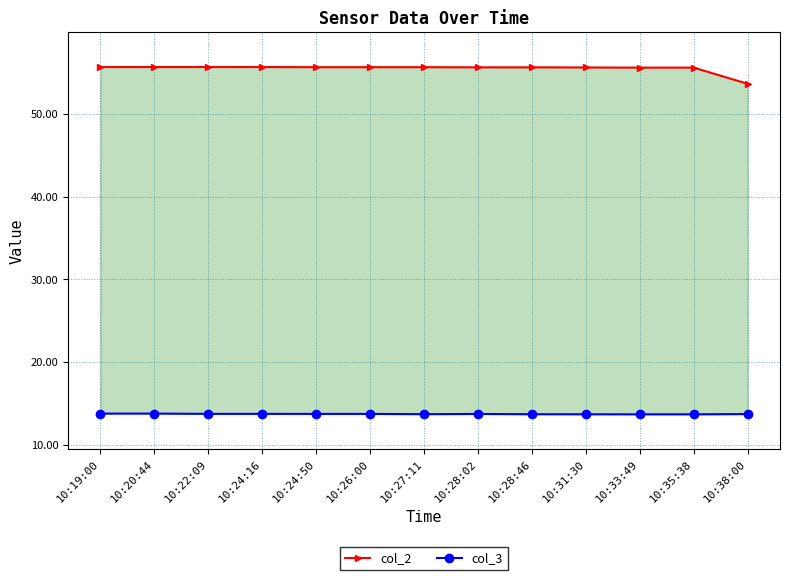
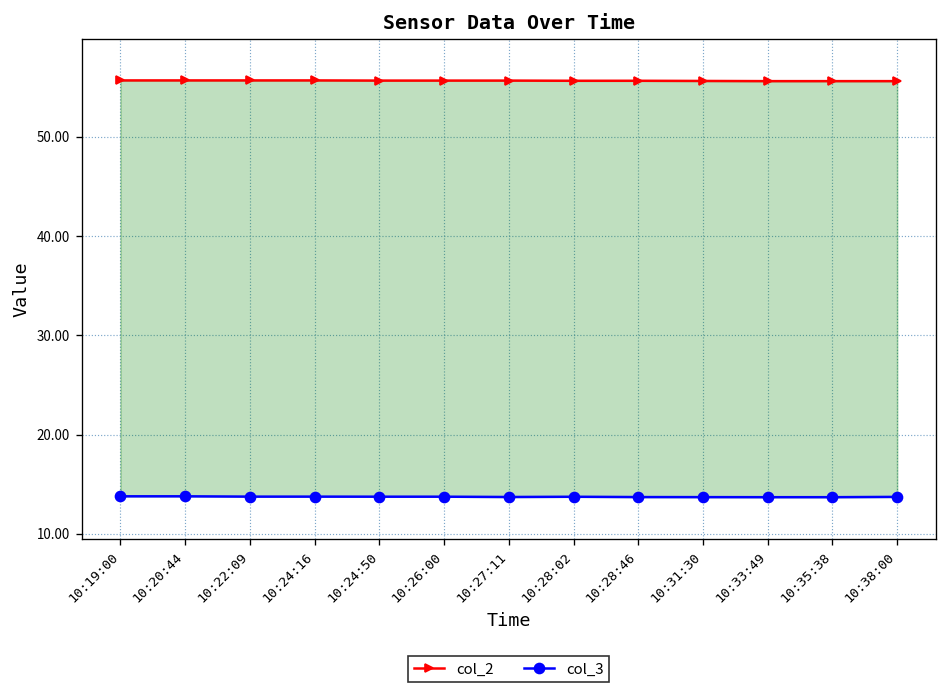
col_2, 10:38:00: 54 -> 56
